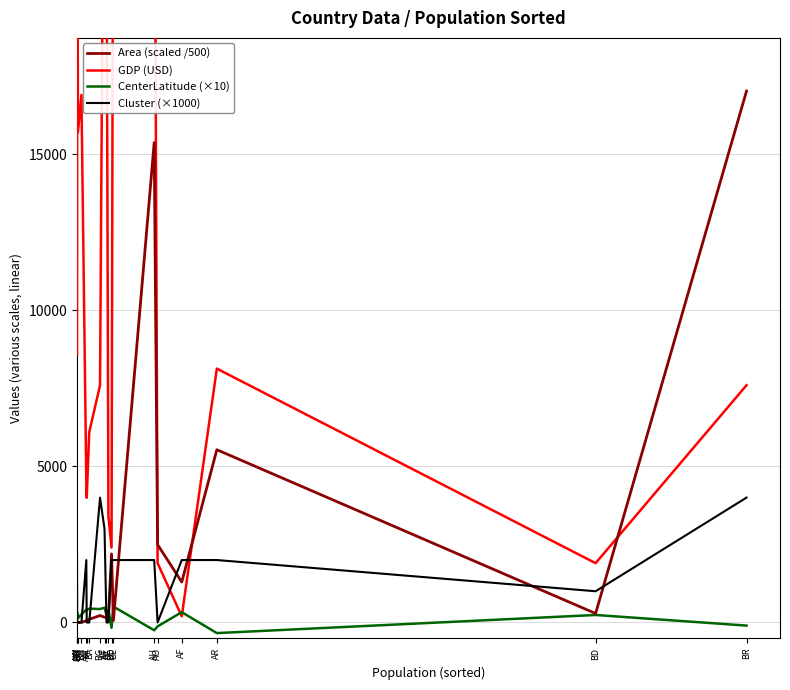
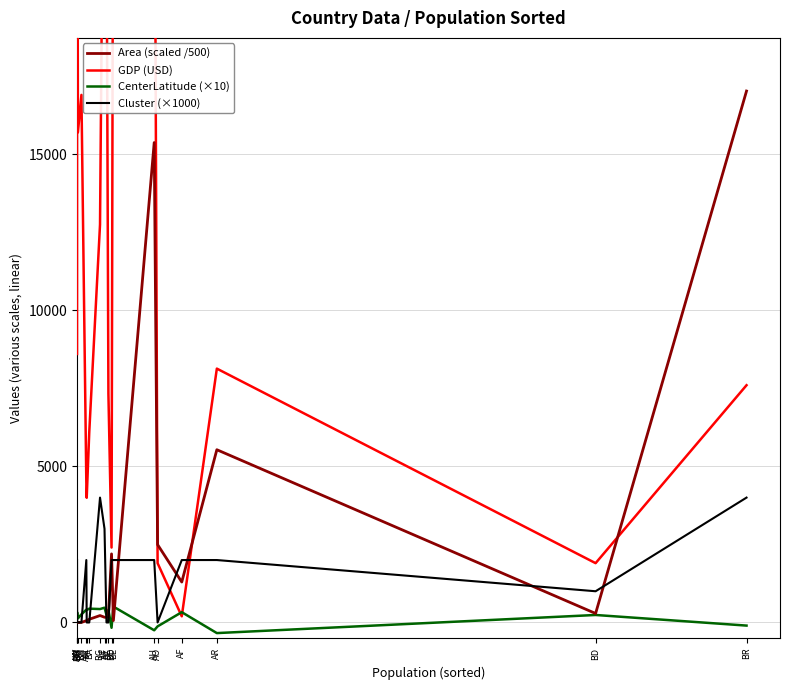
GDP (USD), BG: 7600 -> 12700
GDP (USD), AZ: 3400 -> 7300
